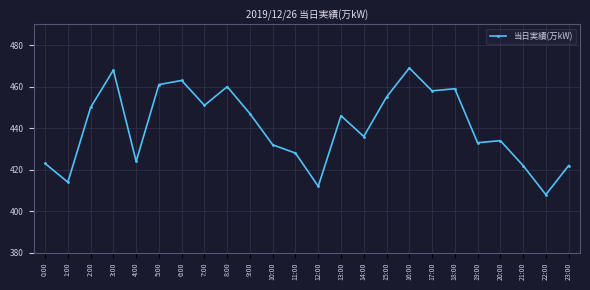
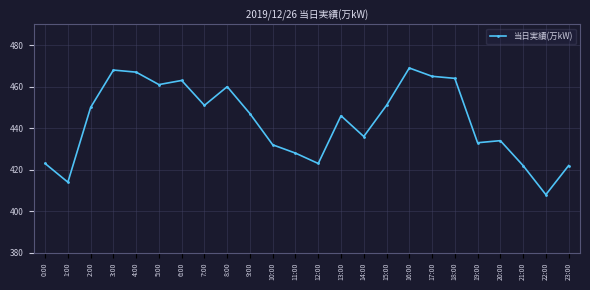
4:00: 424 -> 467
12:00: 412 -> 423
15:00: 455 -> 451
17:00: 458 -> 465
18:00: 459 -> 464
